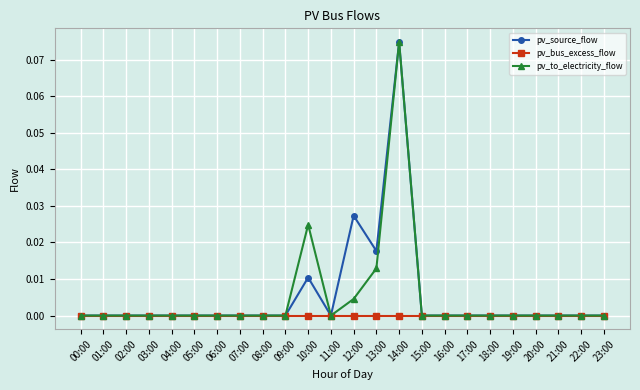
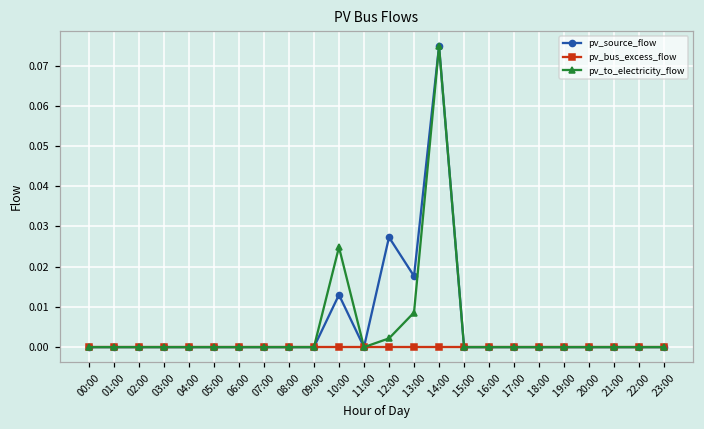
pv_source_flow, 10:00: 0.010 -> 0.013
pv_to_electricity_flow, 12:00: 0.005 -> 0.002
pv_to_electricity_flow, 13:00: 0.013 -> 0.009
